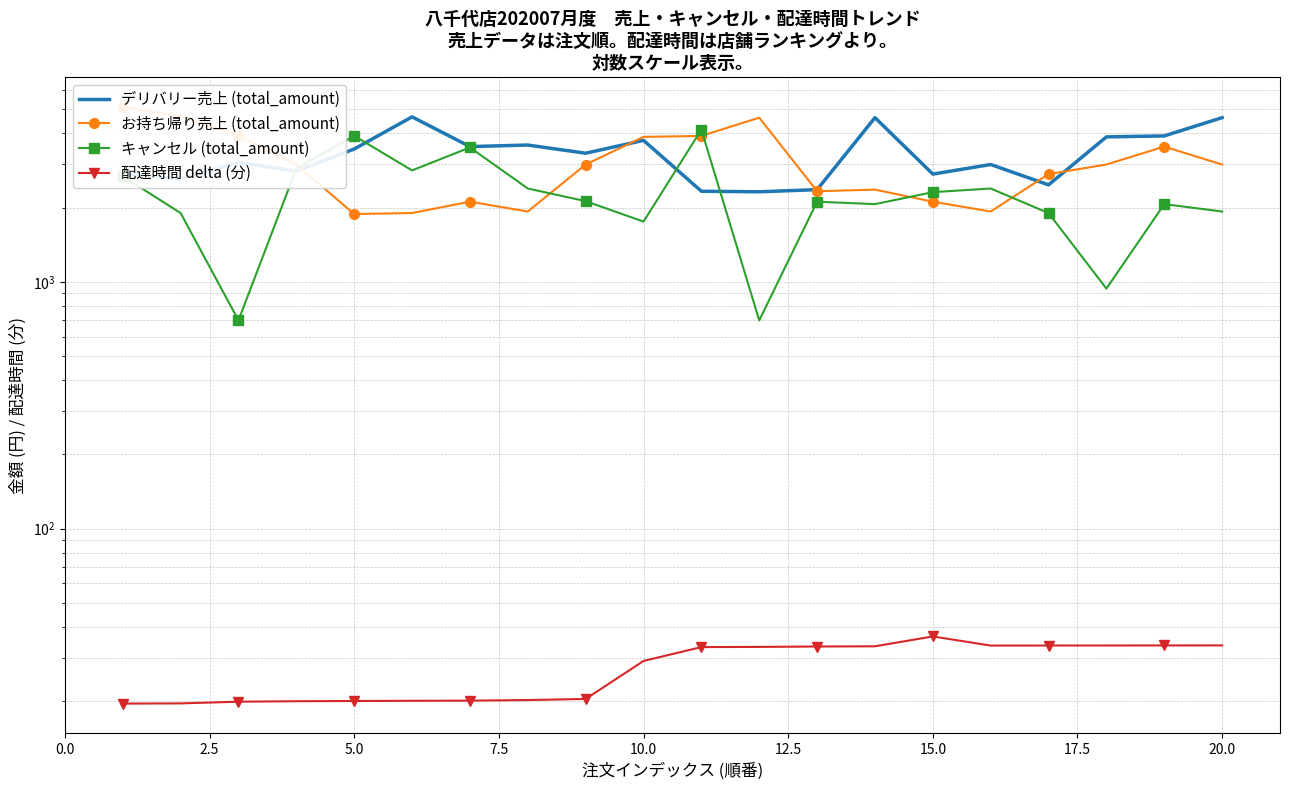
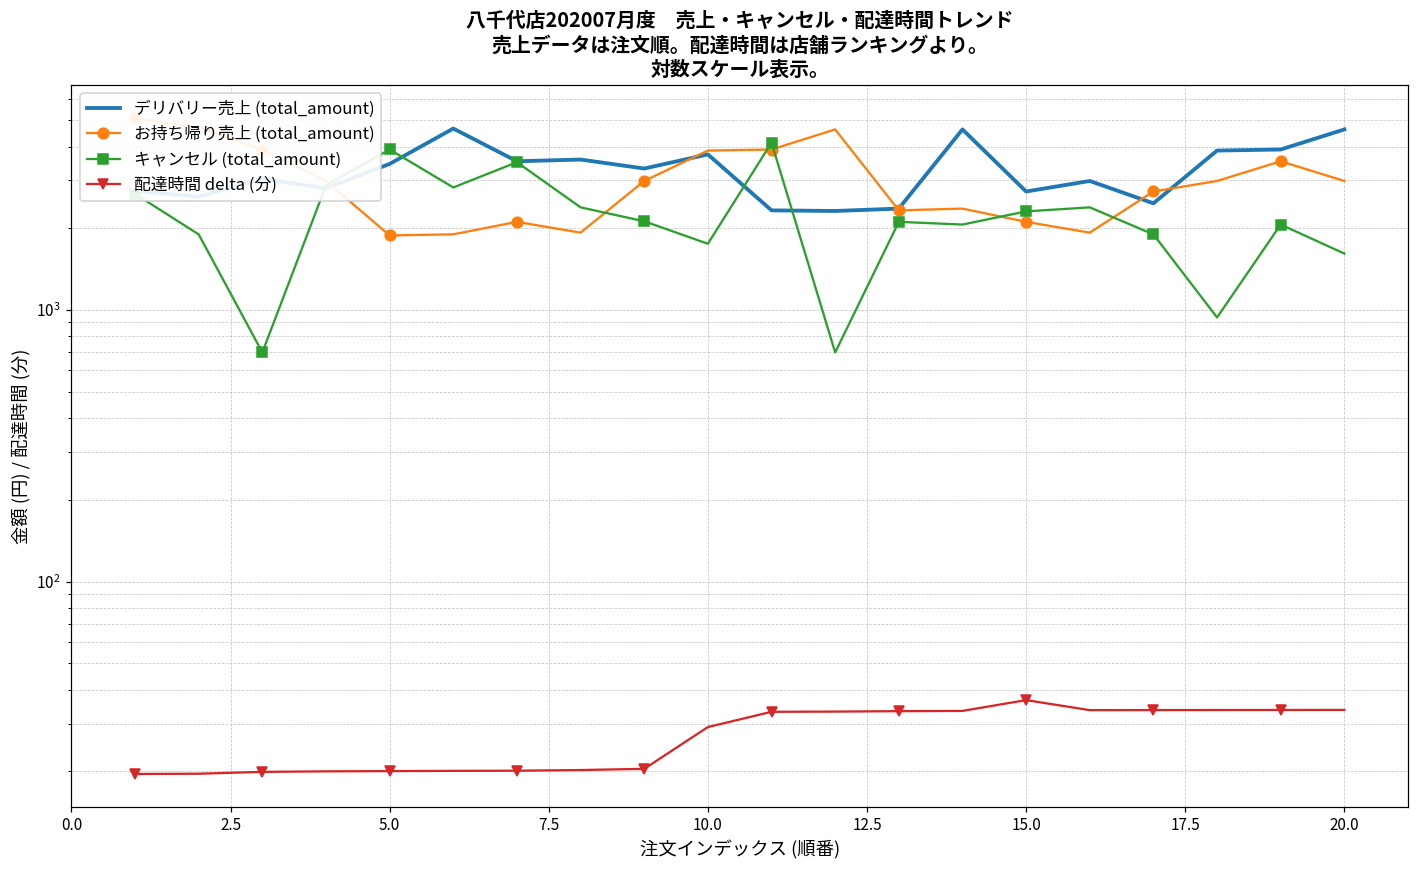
キャンセル (total_amount), 20.0: 1900 -> 1600
